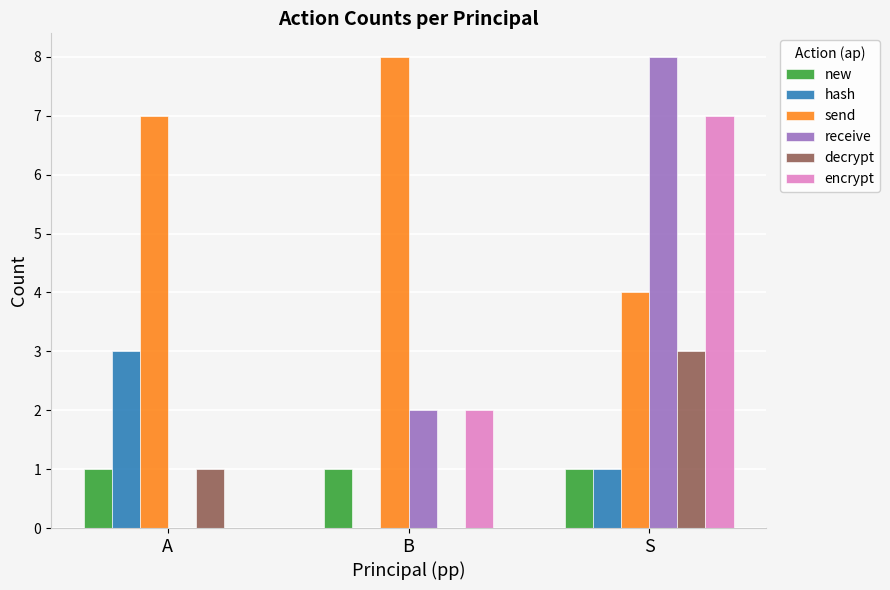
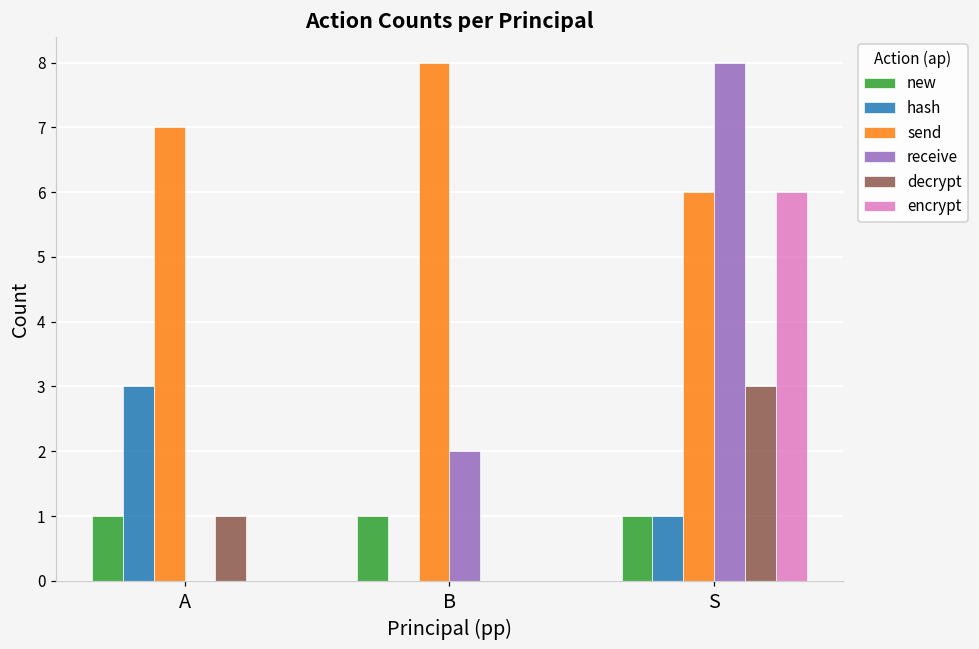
encrypt, B: 2 -> 0
send, S: 4 -> 6
encrypt, S: 7 -> 6
